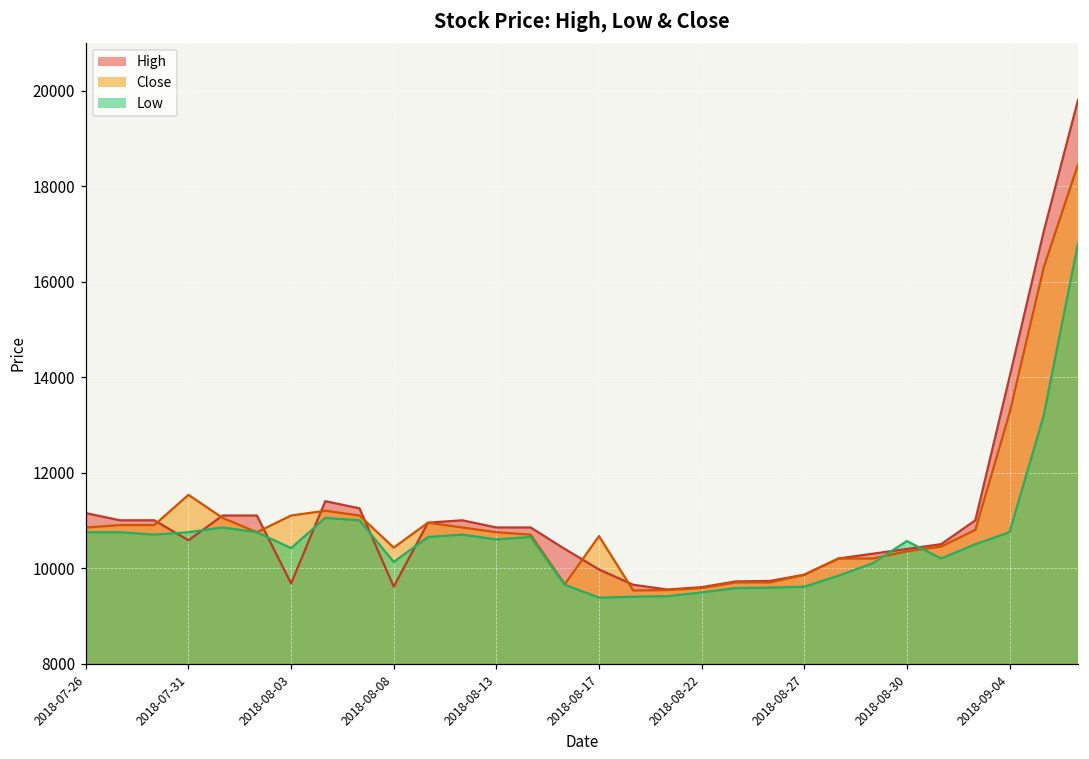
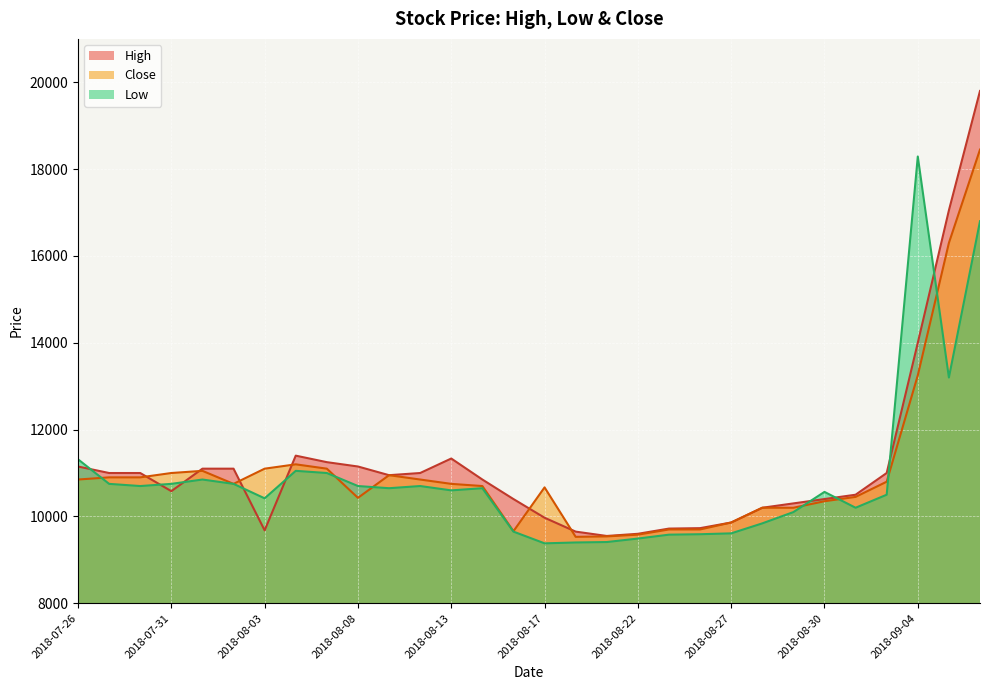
Low, 2018-07-26: 10800 -> 11300
Close, 2018-07-31: 11500 -> 11000
High, 2018-08-08: 9600 -> 11200
Low, 2018-08-08: 10100 -> 10700
High, 2018-08-13: 10900 -> 11300
Low, 2018-09-04: 10800 -> 18300
